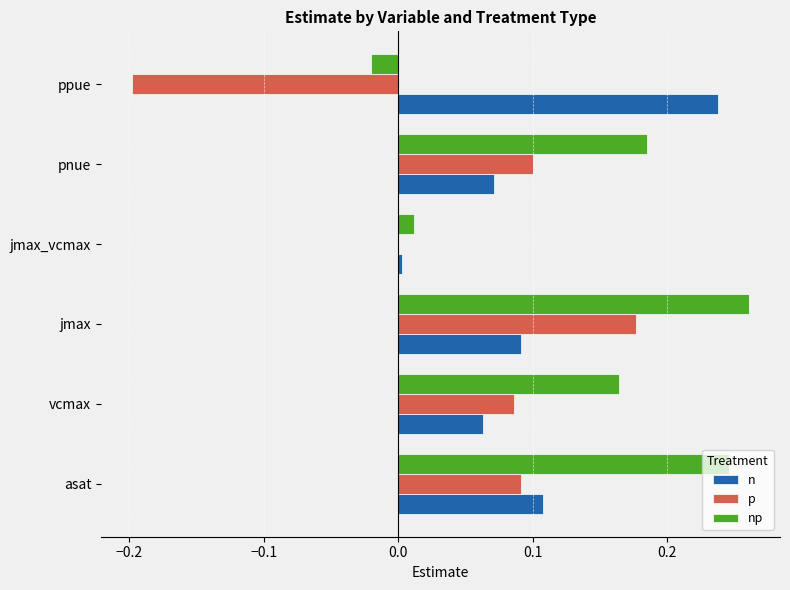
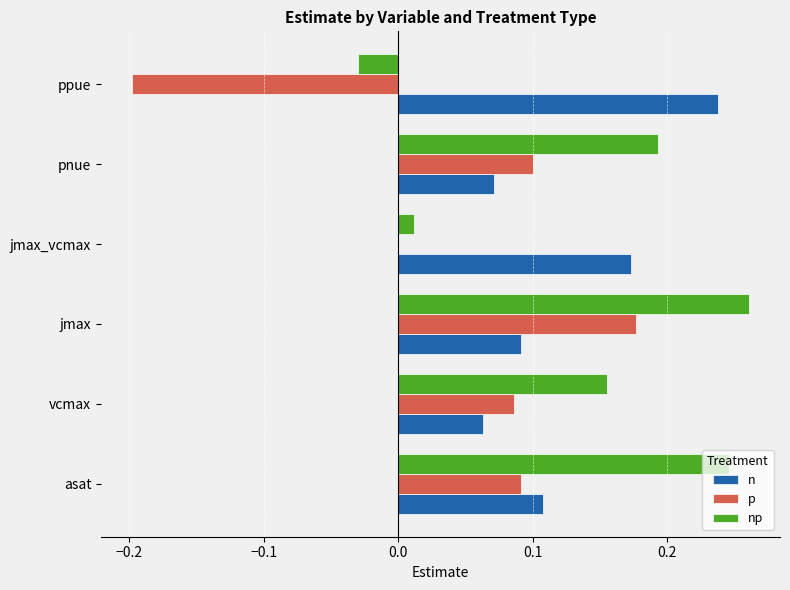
np, ppue: -0.02 -> -0.03
np, pnue: 0.185 -> 0.193
n, jmax_vcmax: 0.003 -> 0.173
np, vcmax: 0.164 -> 0.155
